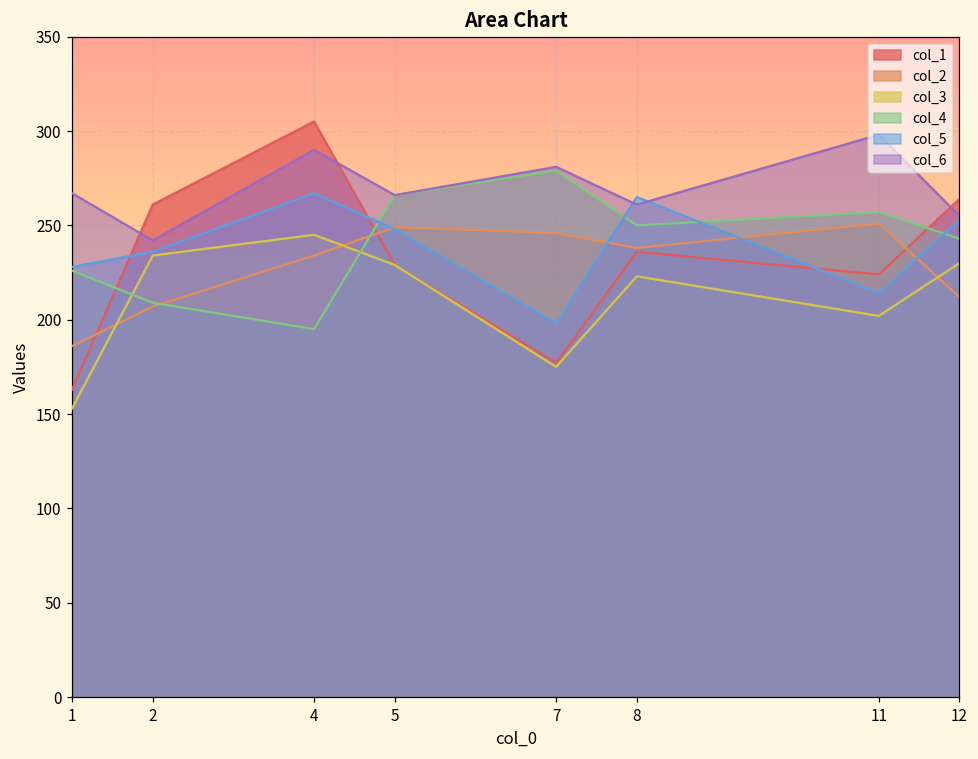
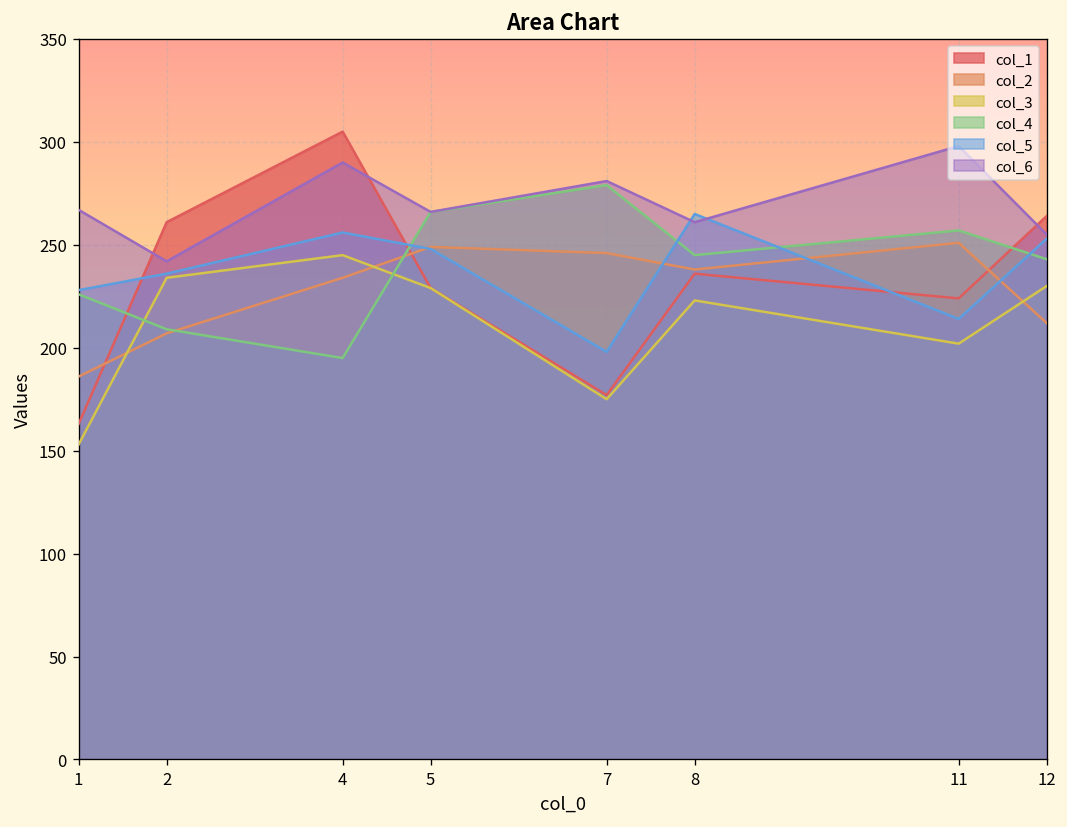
col_5, 4: 267 -> 256
col_4, 8: 250 -> 245
